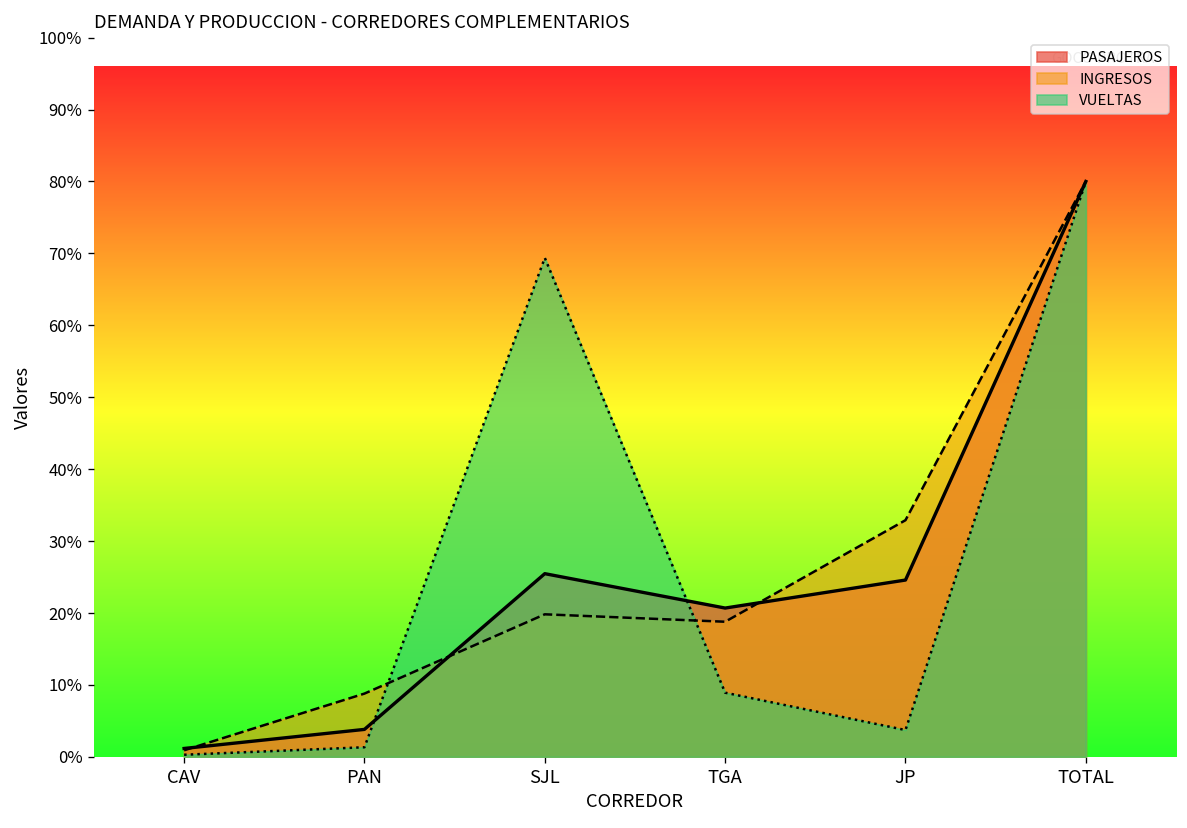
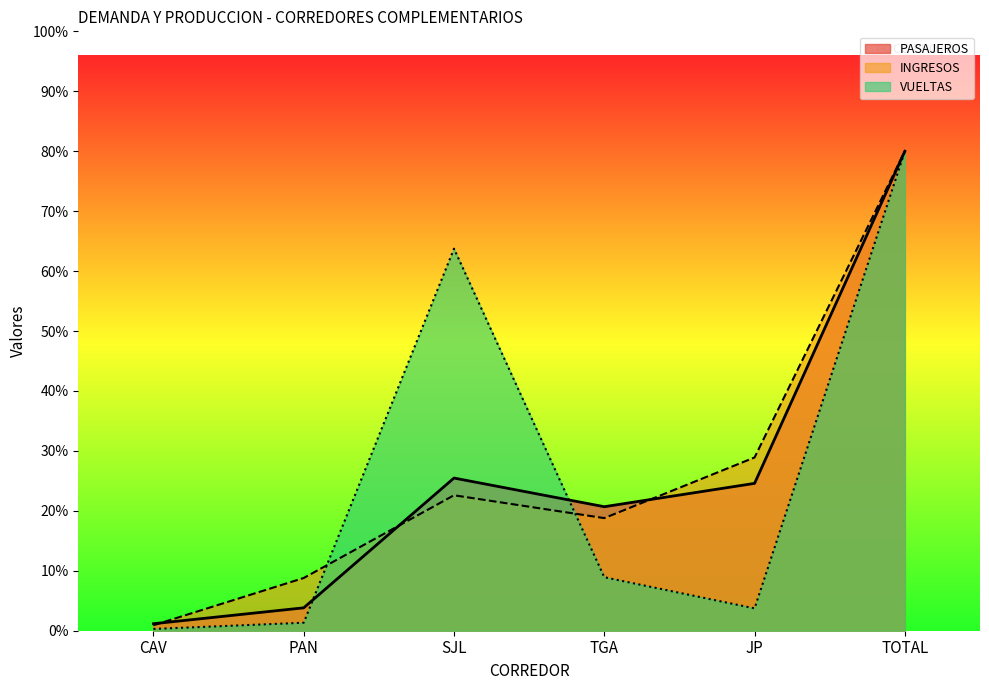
INGRESOS, SJL: 20% -> 23%
VUELTAS, SJL: 69% -> 64%
INGRESOS, JP: 33% -> 29%
